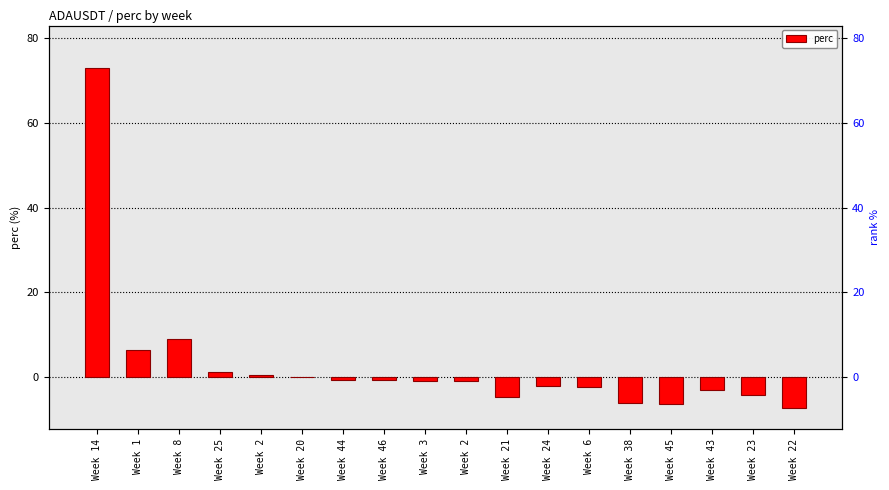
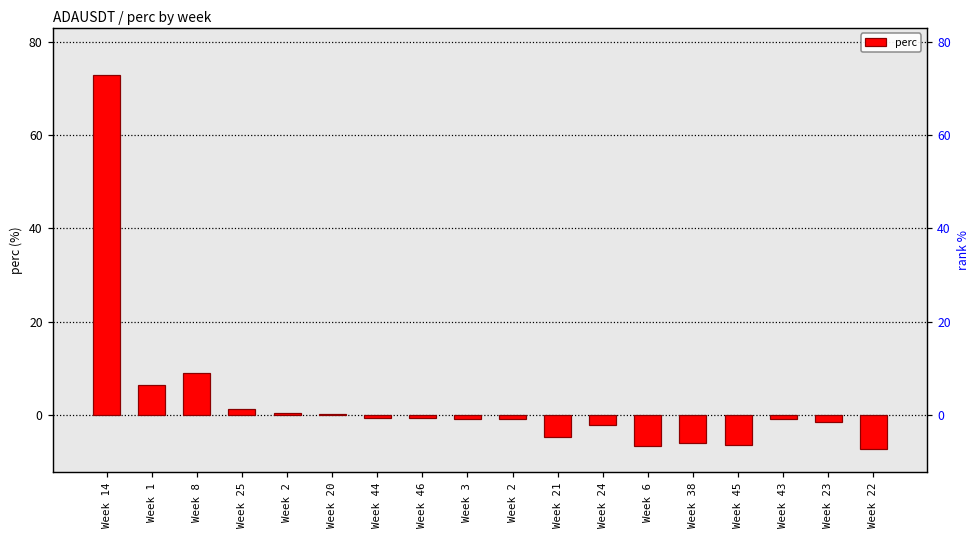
Week 6: -2 -> -7
Week 43: -3 -> -1
Week 23: -4 -> -1
